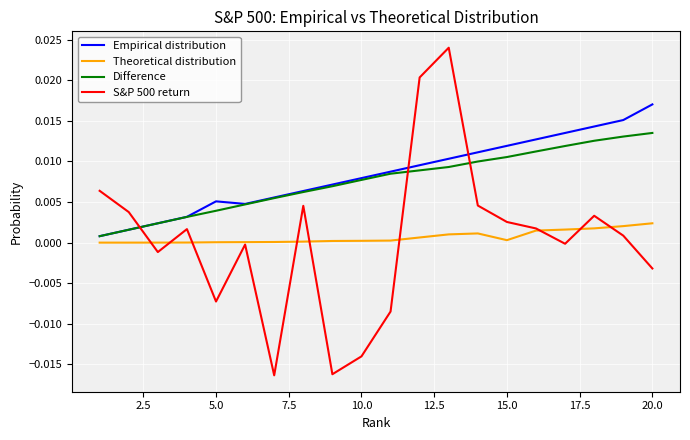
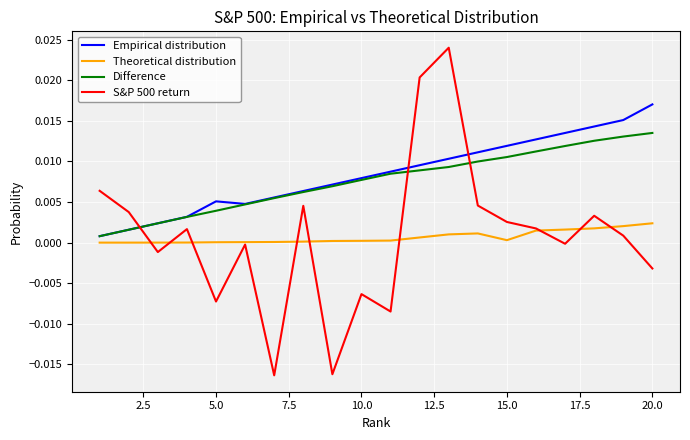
S&P 500 return, 10.0: -0.014 -> -0.006
